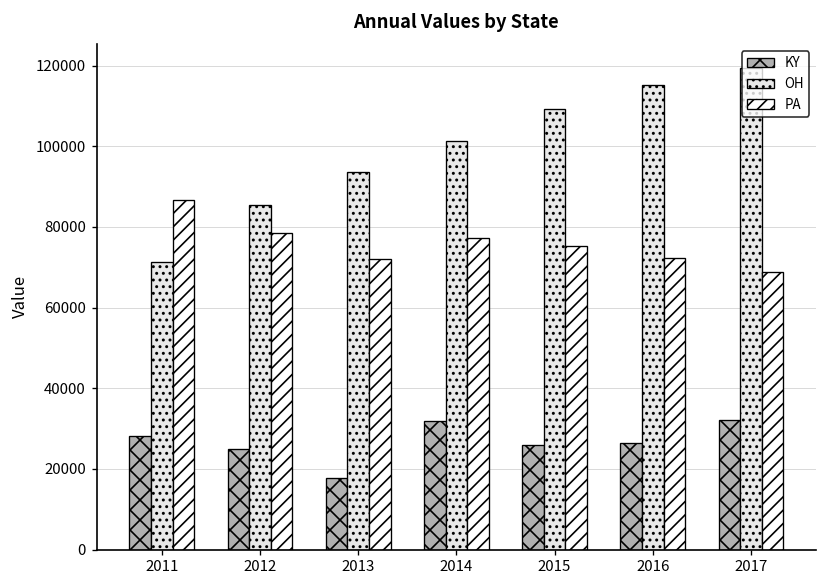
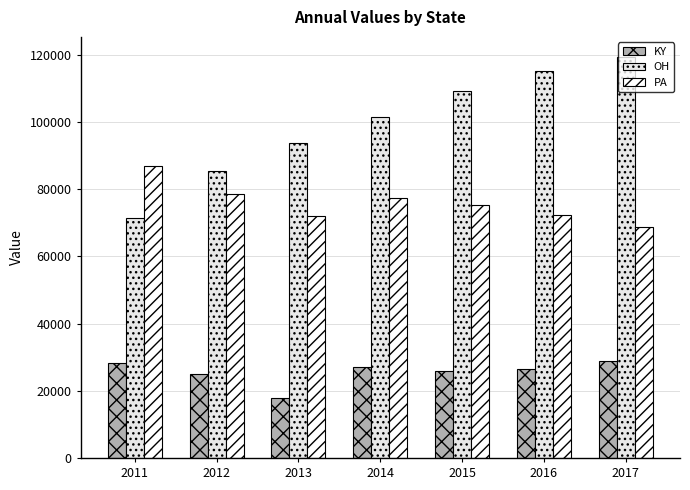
KY, 2014: 32000 -> 27000
KY, 2017: 32000 -> 29000
